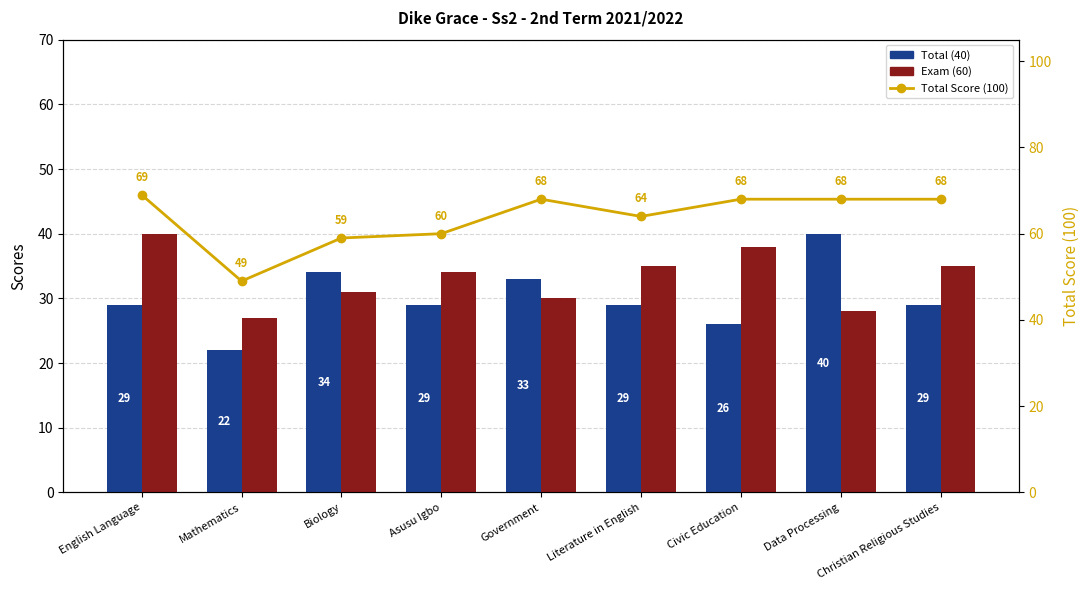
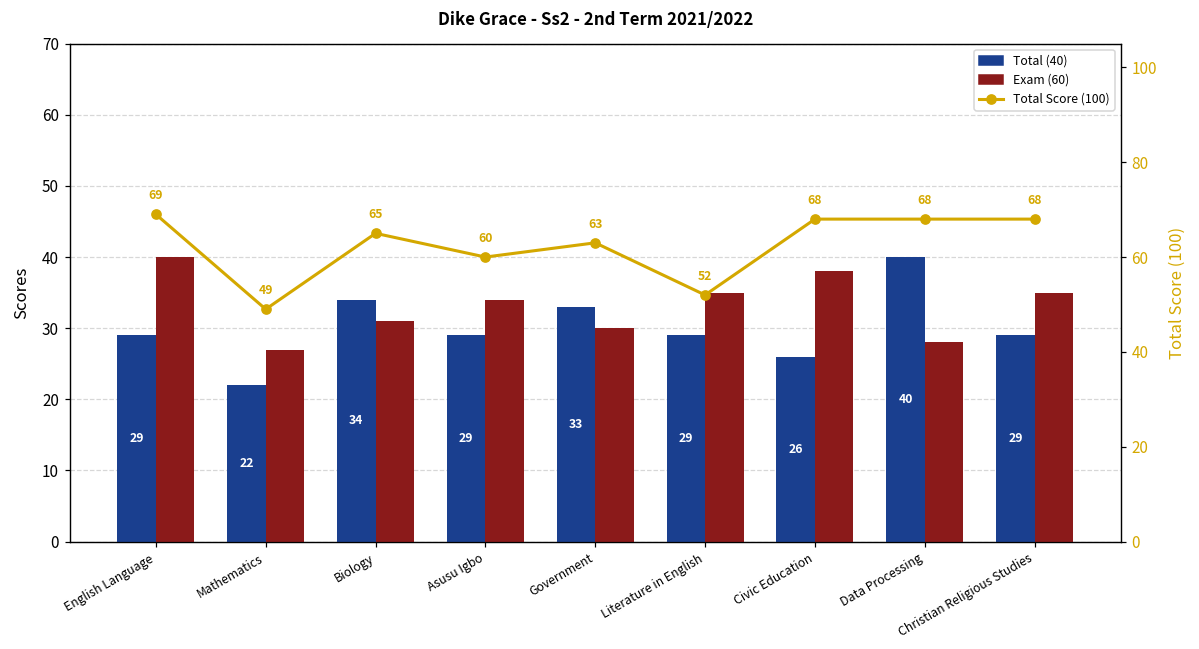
Total Score (100), Biology: 59 -> 65
Total Score (100), Government: 68 -> 63
Total Score (100), Literature in English: 64 -> 52
